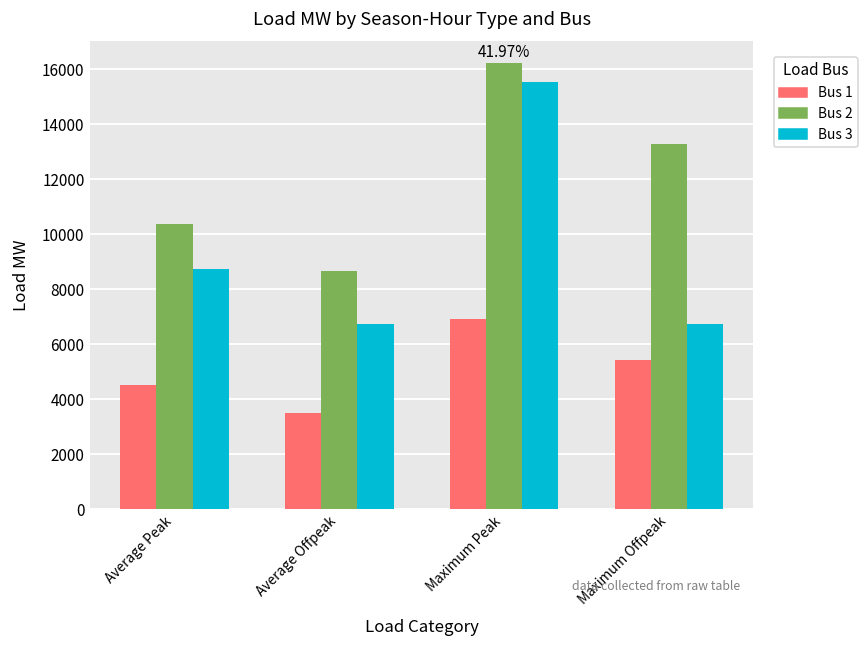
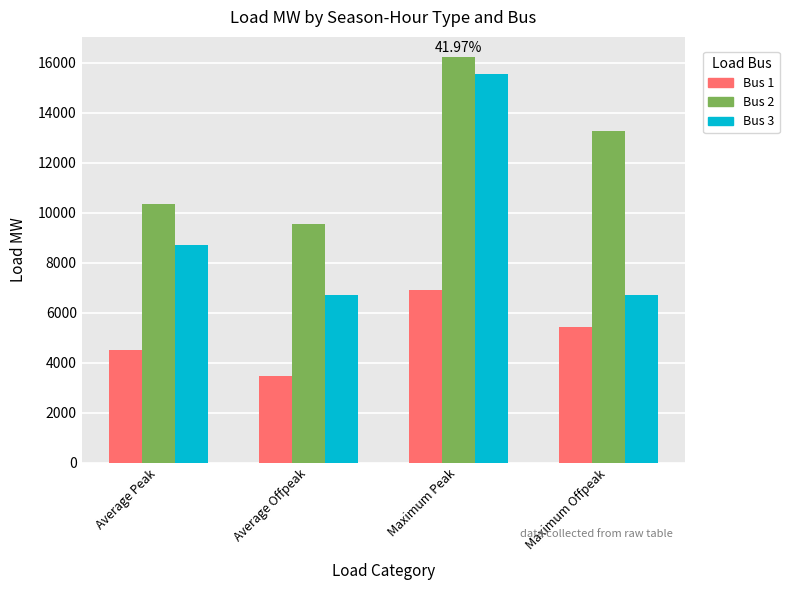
Bus 2, Average Offpeak: 8600 -> 9600
